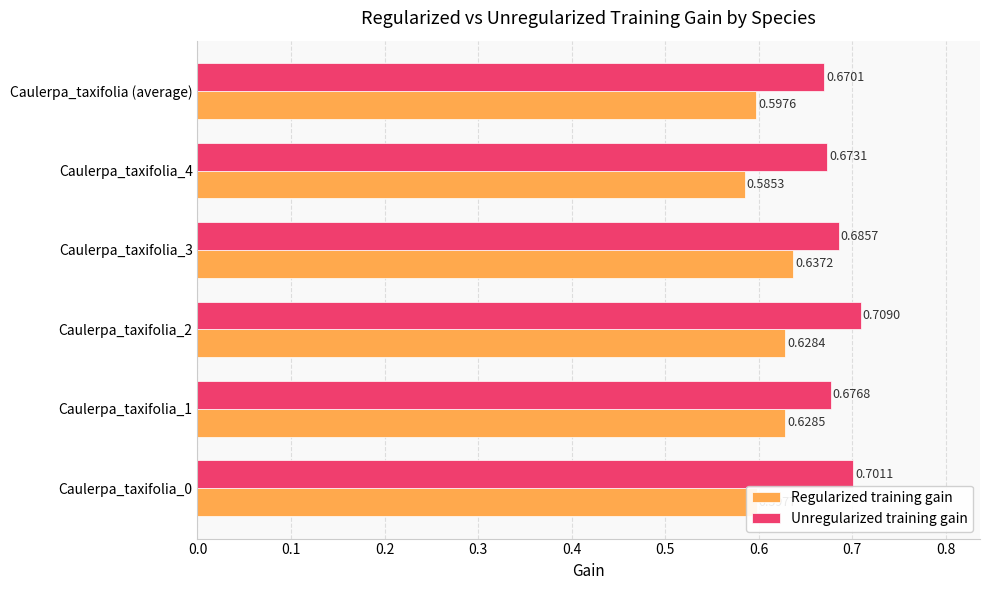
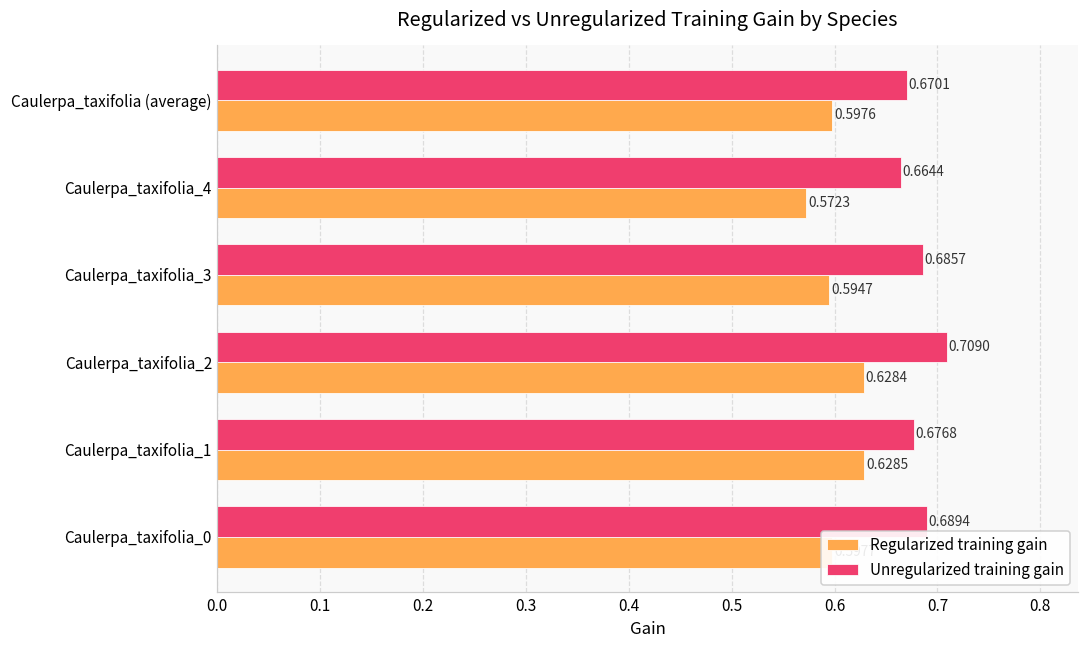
Unregularized training gain, Caulerpa_taxifolia_4: 0.6731 -> 0.6644
Regularized training gain, Caulerpa_taxifolia_4: 0.5853 -> 0.5723
Regularized training gain, Caulerpa_taxifolia_3: 0.6372 -> 0.5947
Unregularized training gain, Caulerpa_taxifolia_0: 0.7011 -> 0.6894
